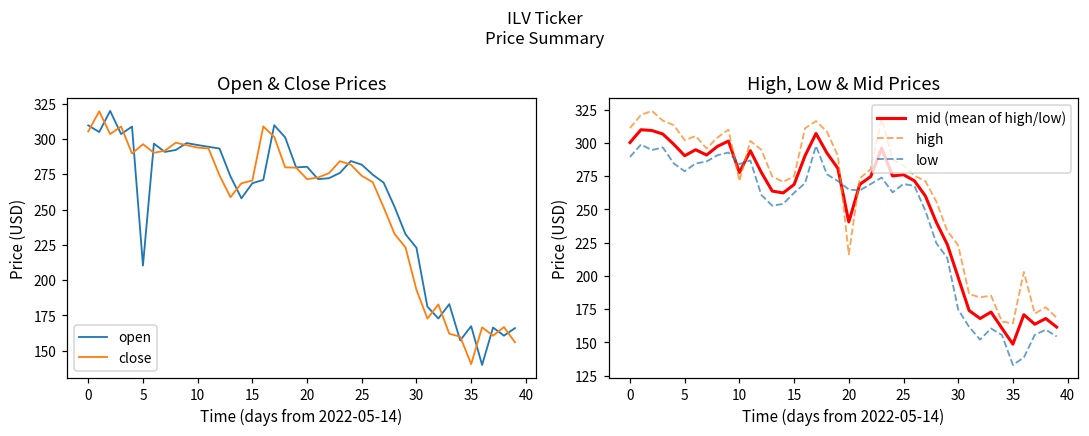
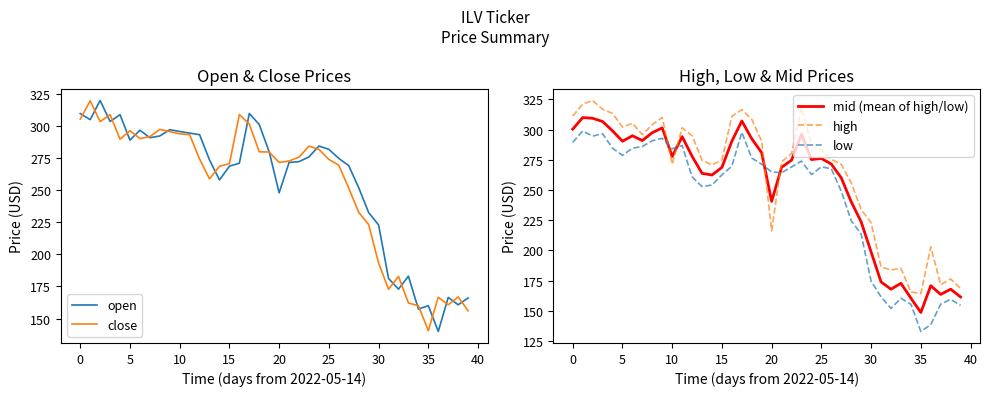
Open & Close Prices, open, 5: 210 -> 289
Open & Close Prices, open, 20: 280 -> 248
Open & Close Prices, open, 35: 167 -> 160
